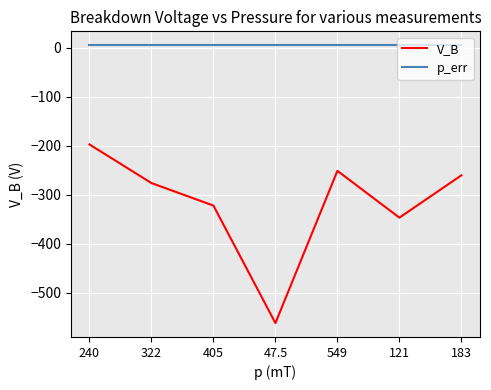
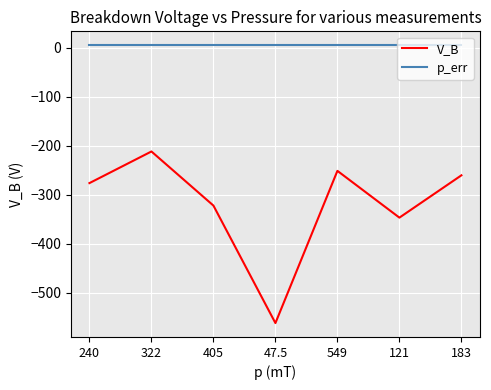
V_B, 240: -200 -> -280
V_B, 322: -280 -> -210
